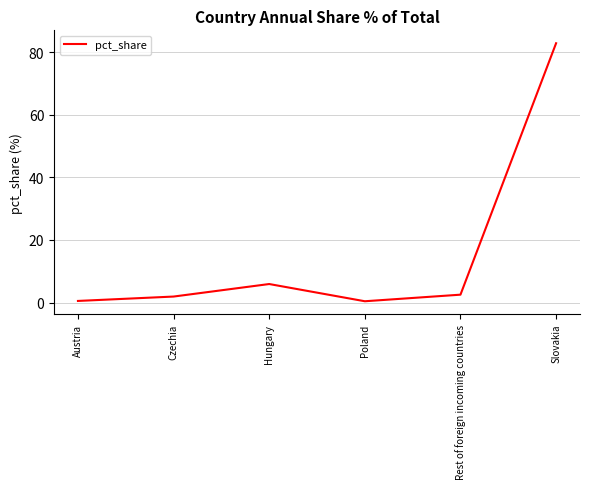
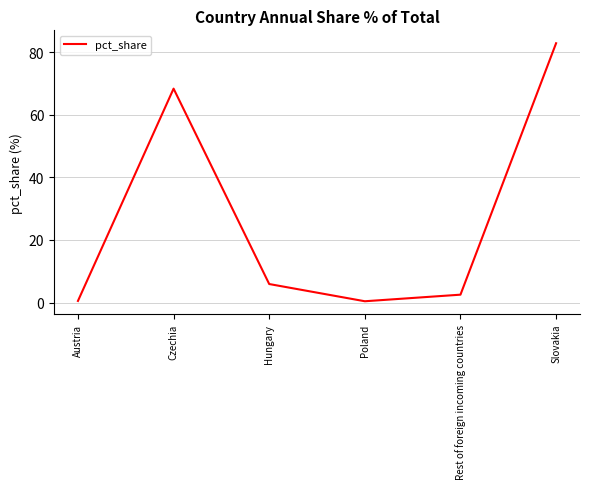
Czechia: 2 -> 68
